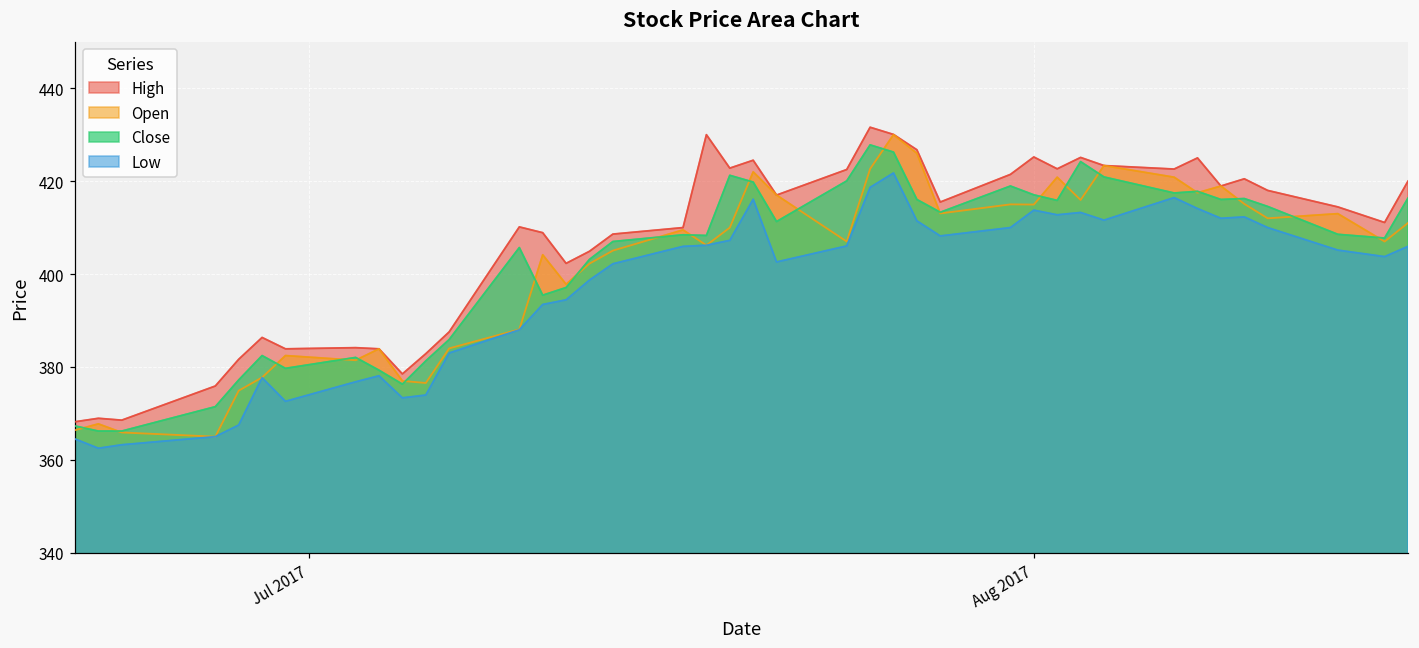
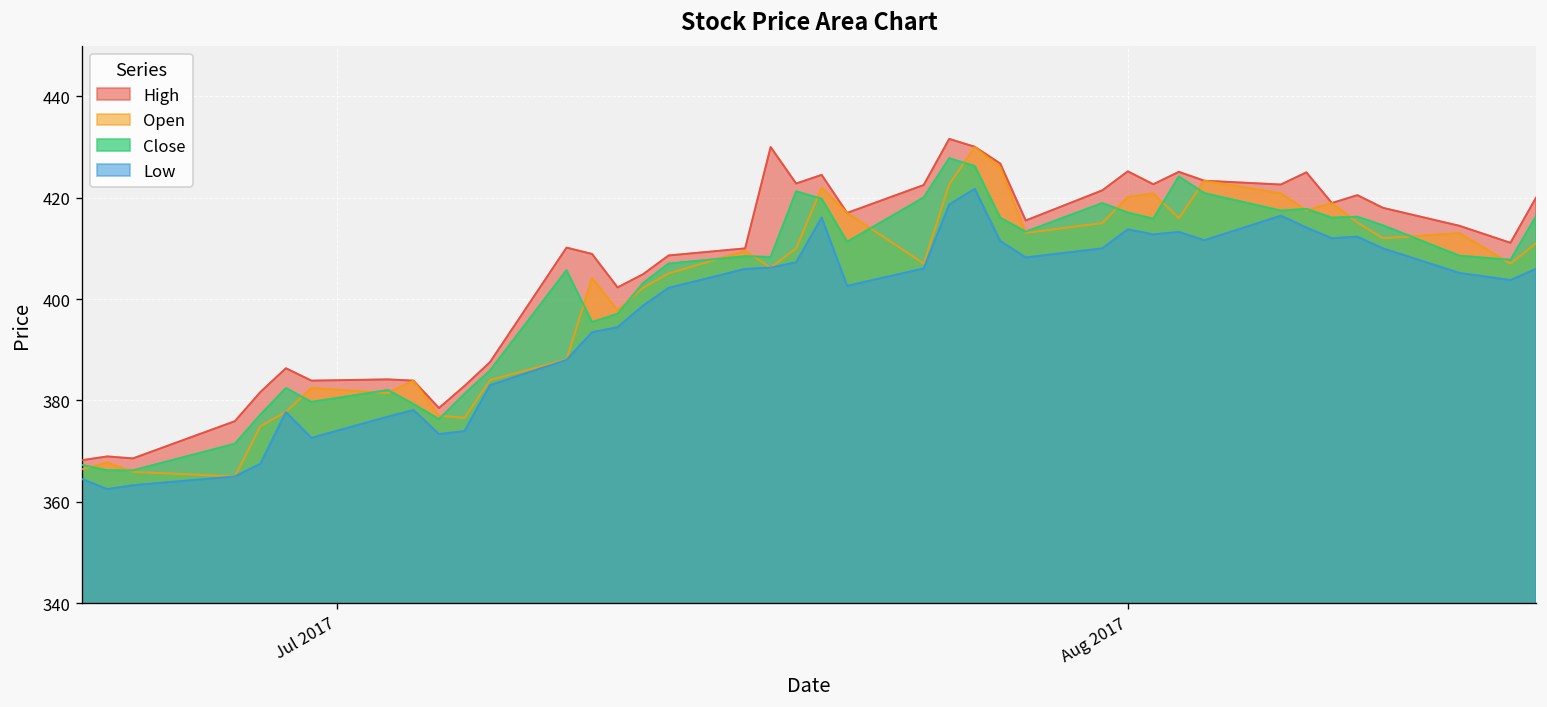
Open, Aug 2017: 415 -> 420
